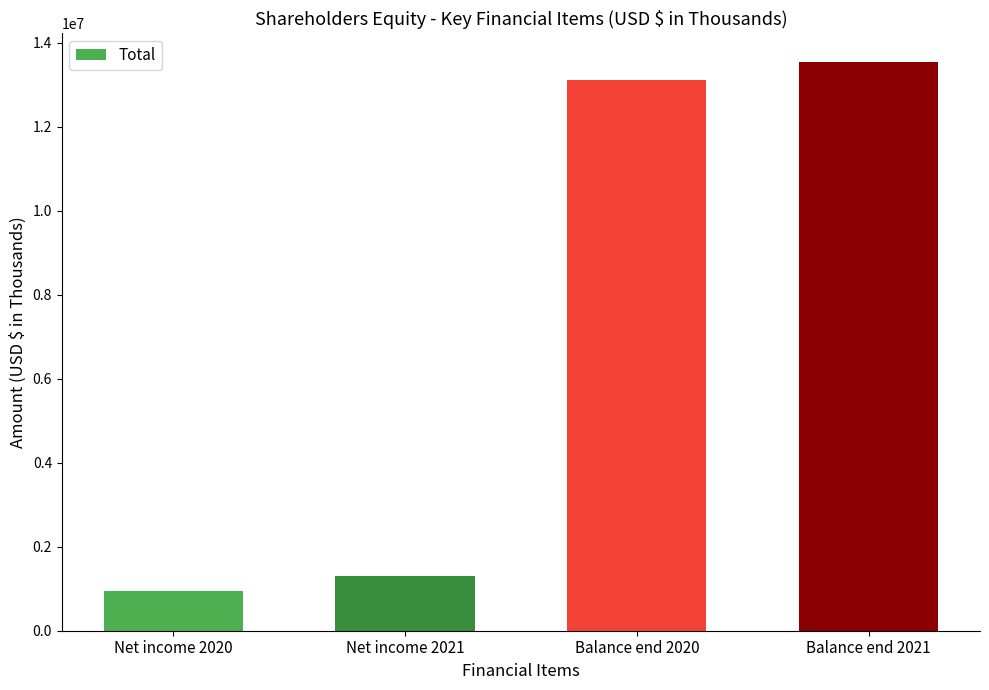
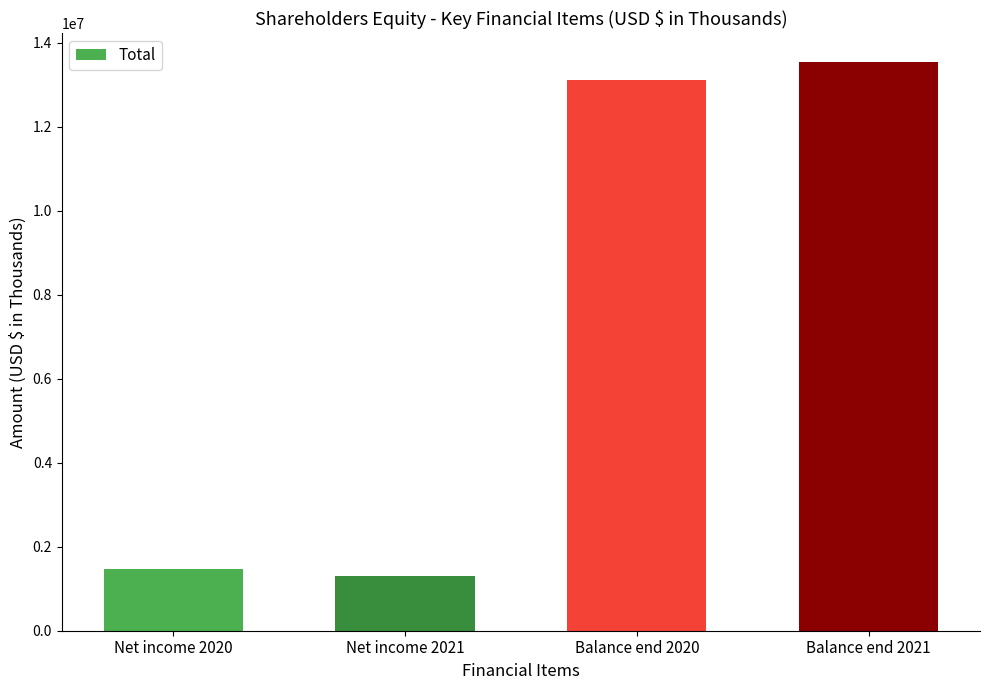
Net income 2020: 900000 -> 1500000
